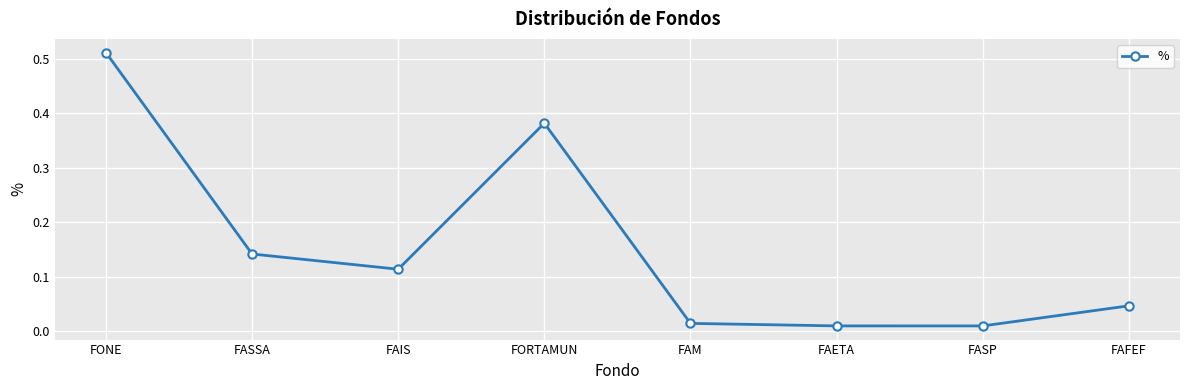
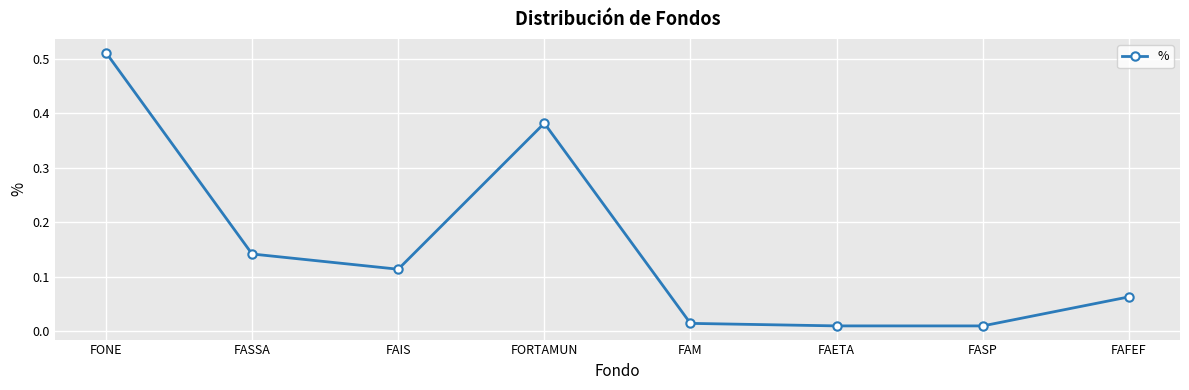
FAFEF: 0.05 -> 0.06
